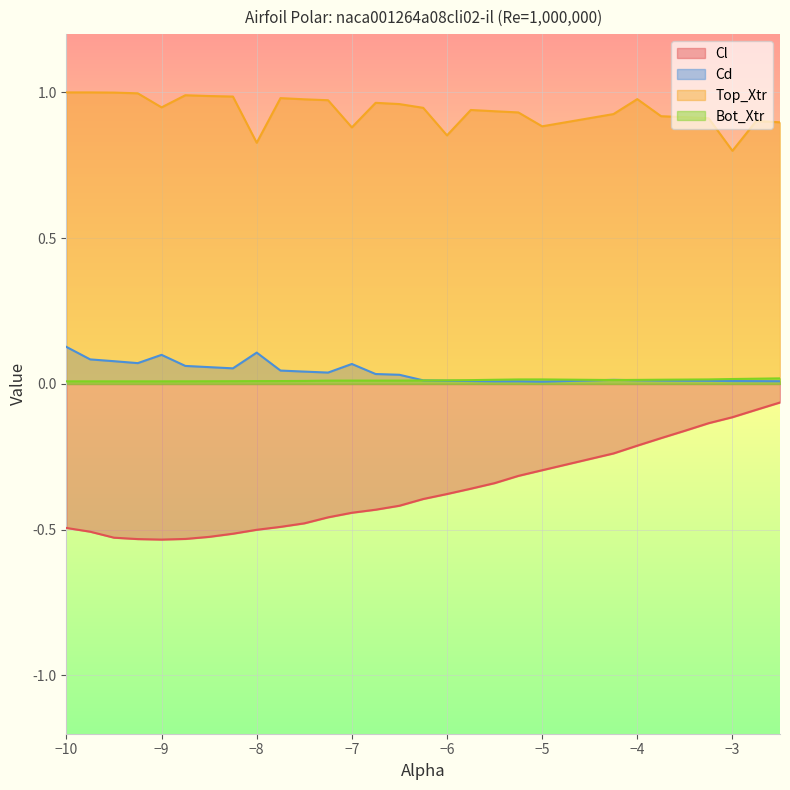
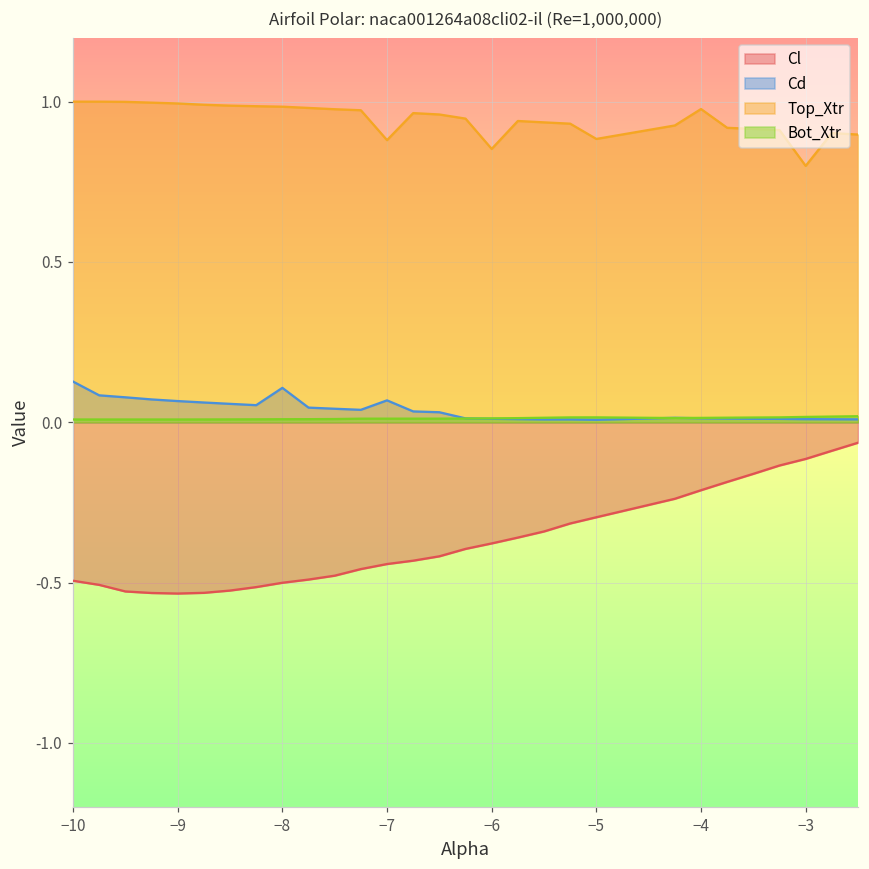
Cd, −9: 0.10 -> 0.07
Top_Xtr, −9: 0.95 -> 0.99
Top_Xtr, −8: 0.83 -> 0.98
